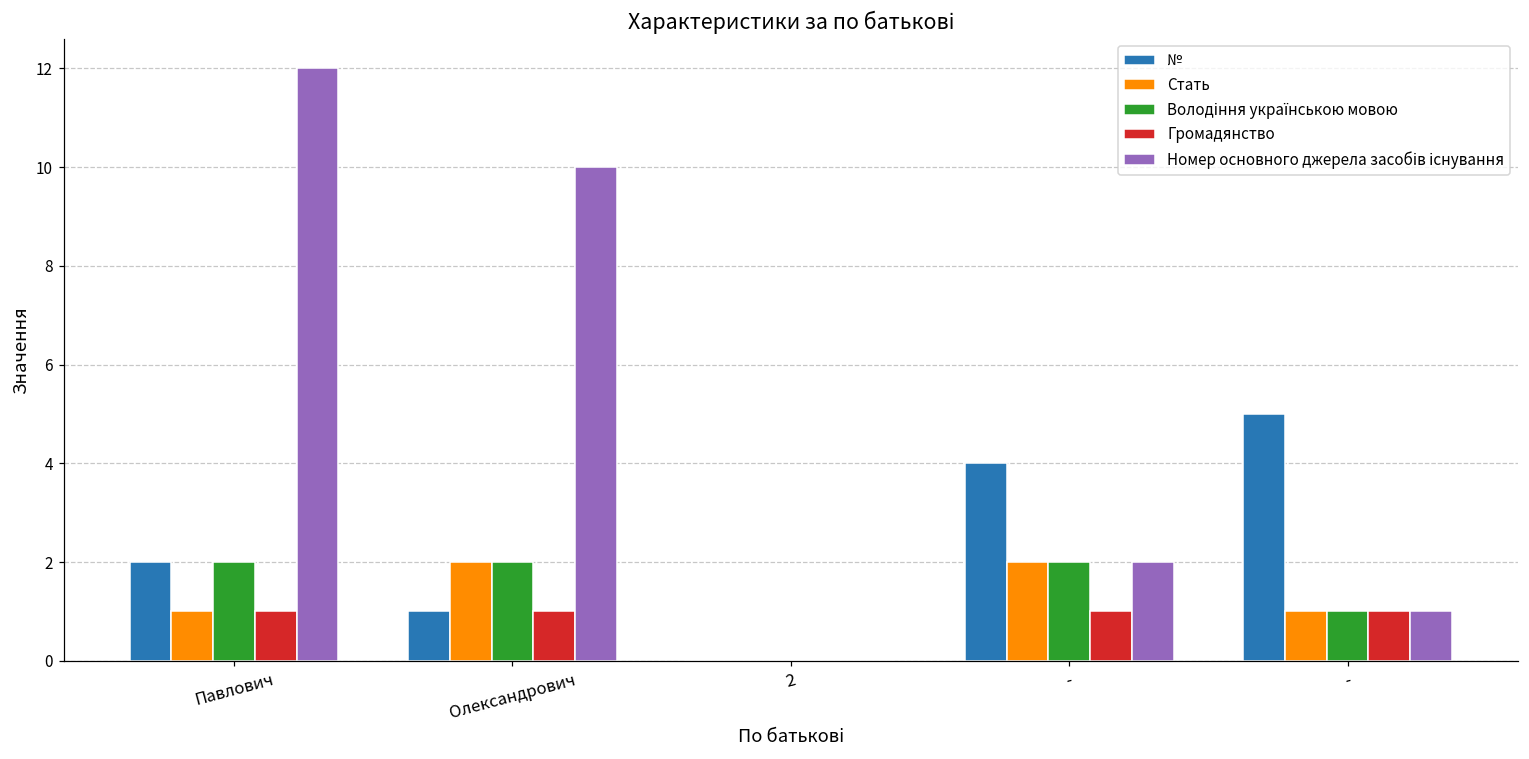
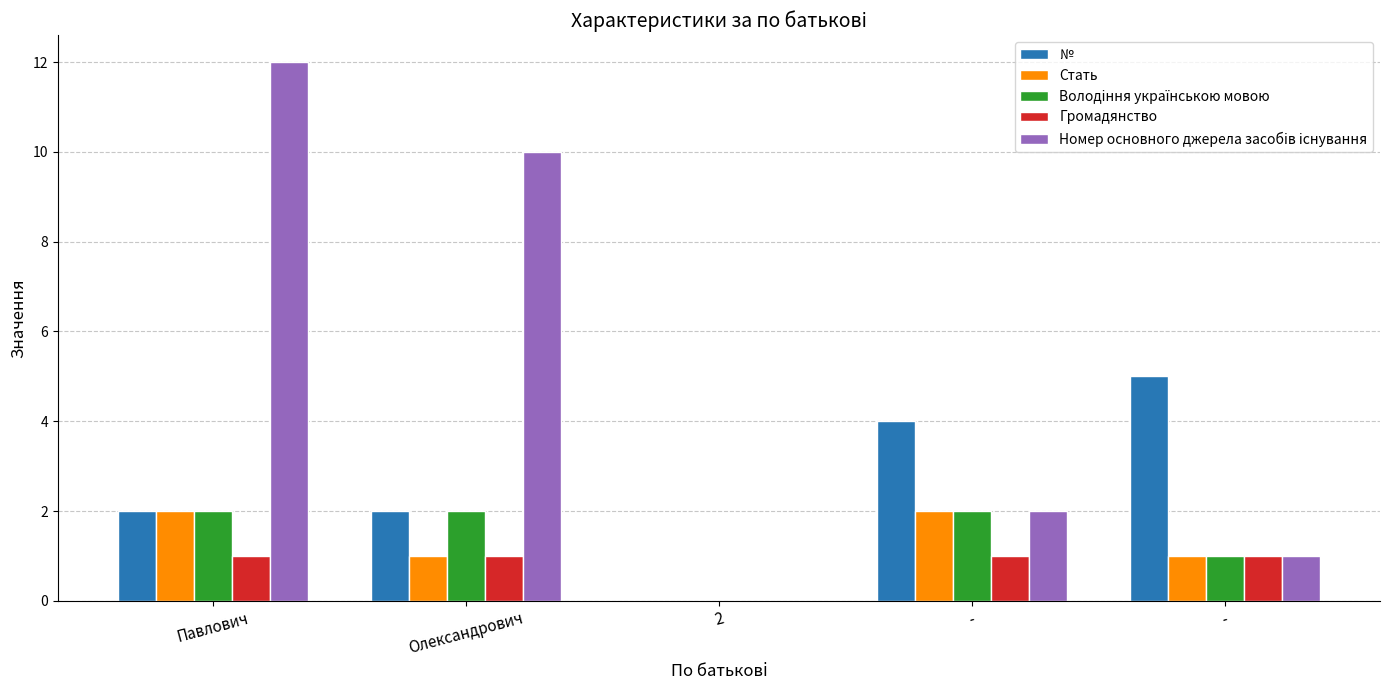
Стать, Павлович: 1 -> 2
№, Олександрович: 1 -> 2
Стать, Олександрович: 2 -> 1
